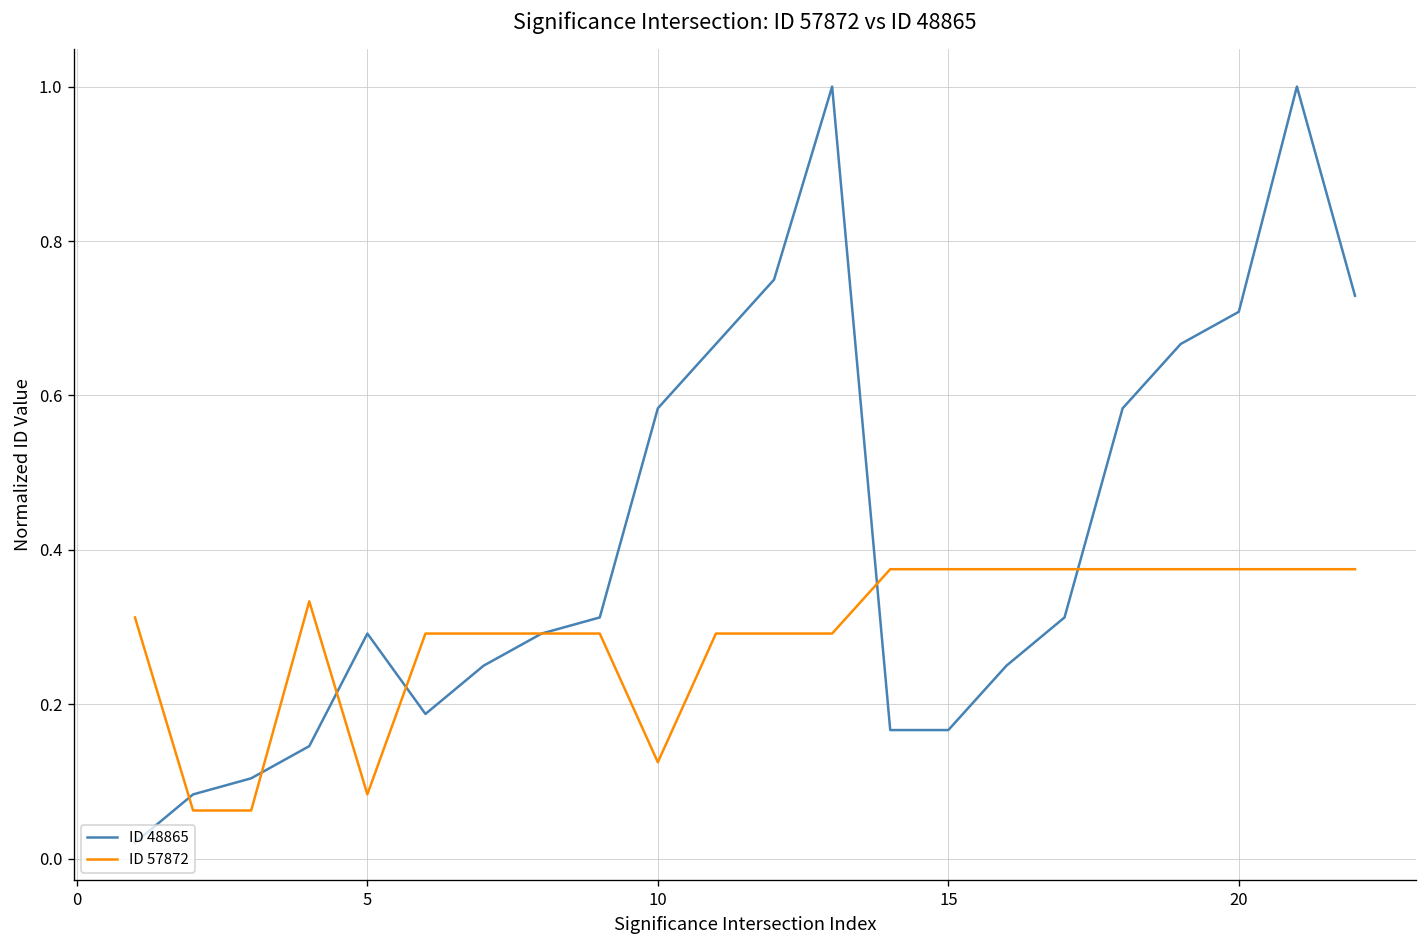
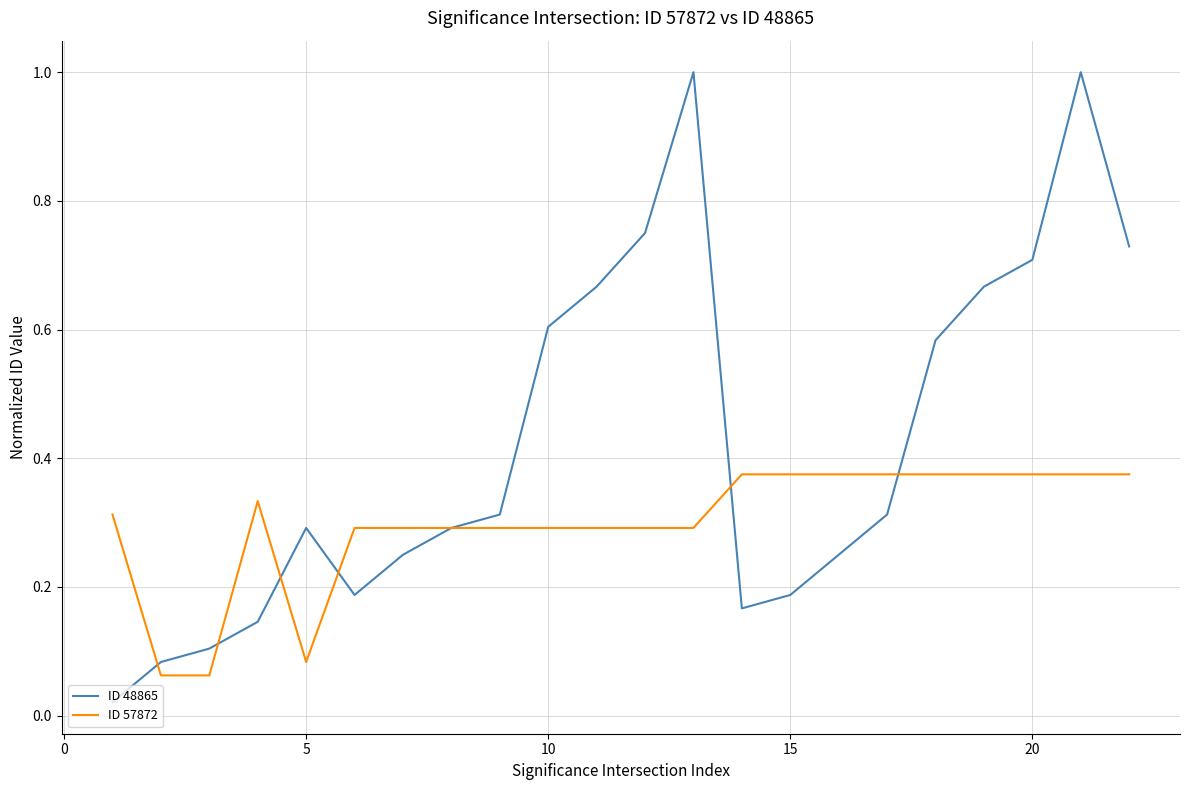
ID 48865, 10: 0.58 -> 0.60
ID 57872, 10: 0.13 -> 0.29
ID 48865, 15: 0.17 -> 0.19
